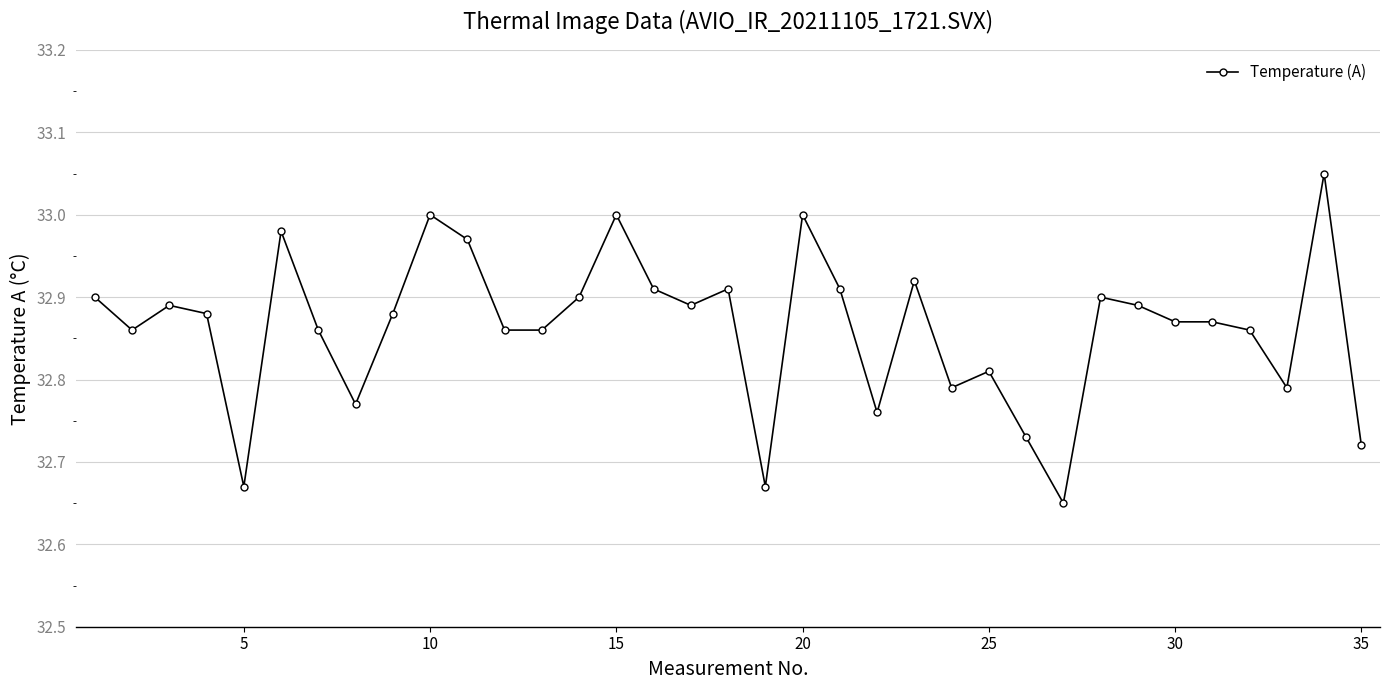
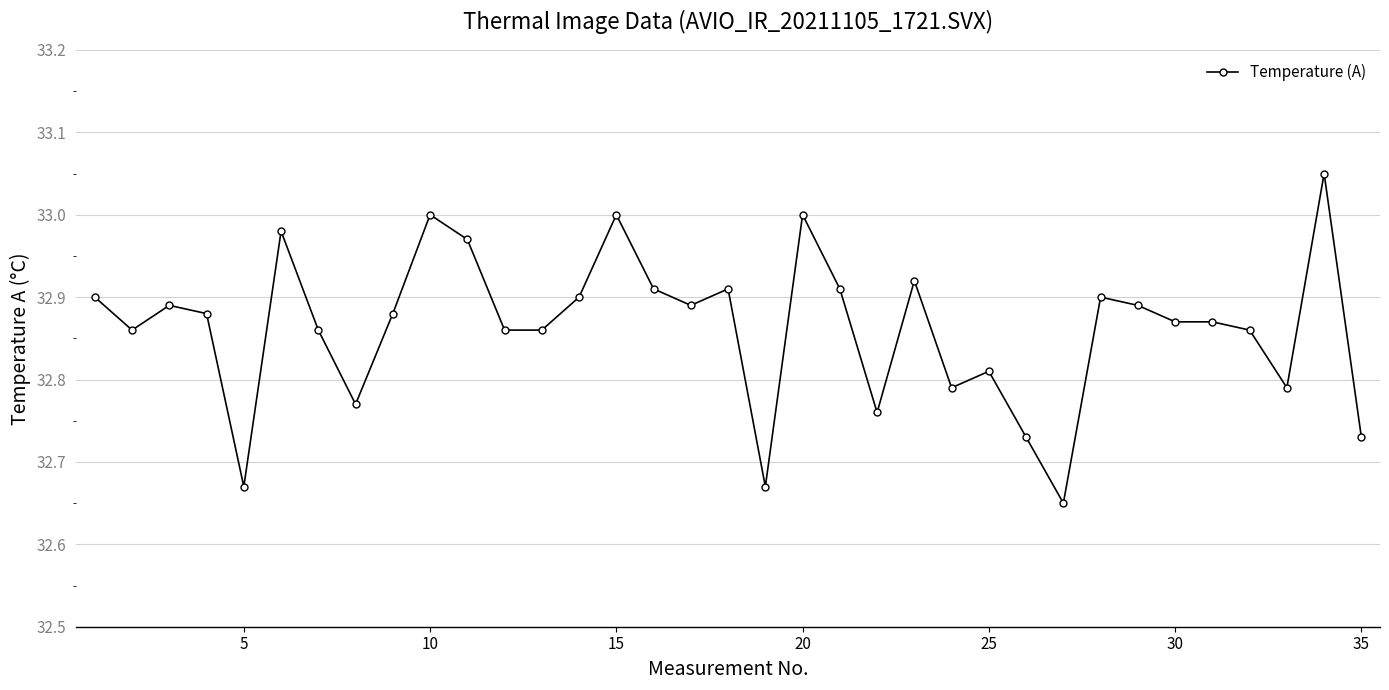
35: 32.72 -> 32.73
